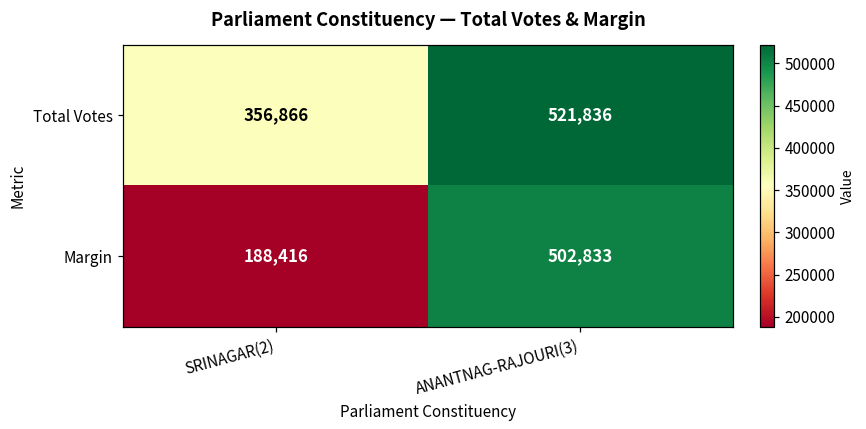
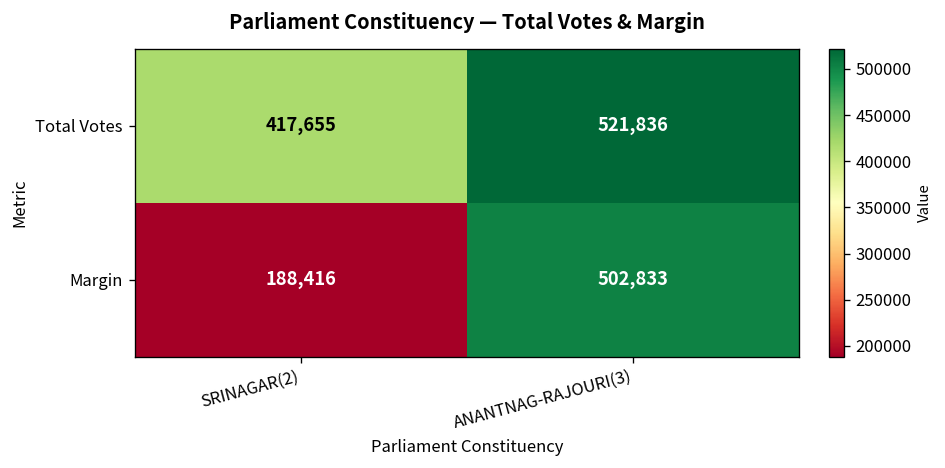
Total Votes, SRINAGAR(2): 356,866 -> 417,655
